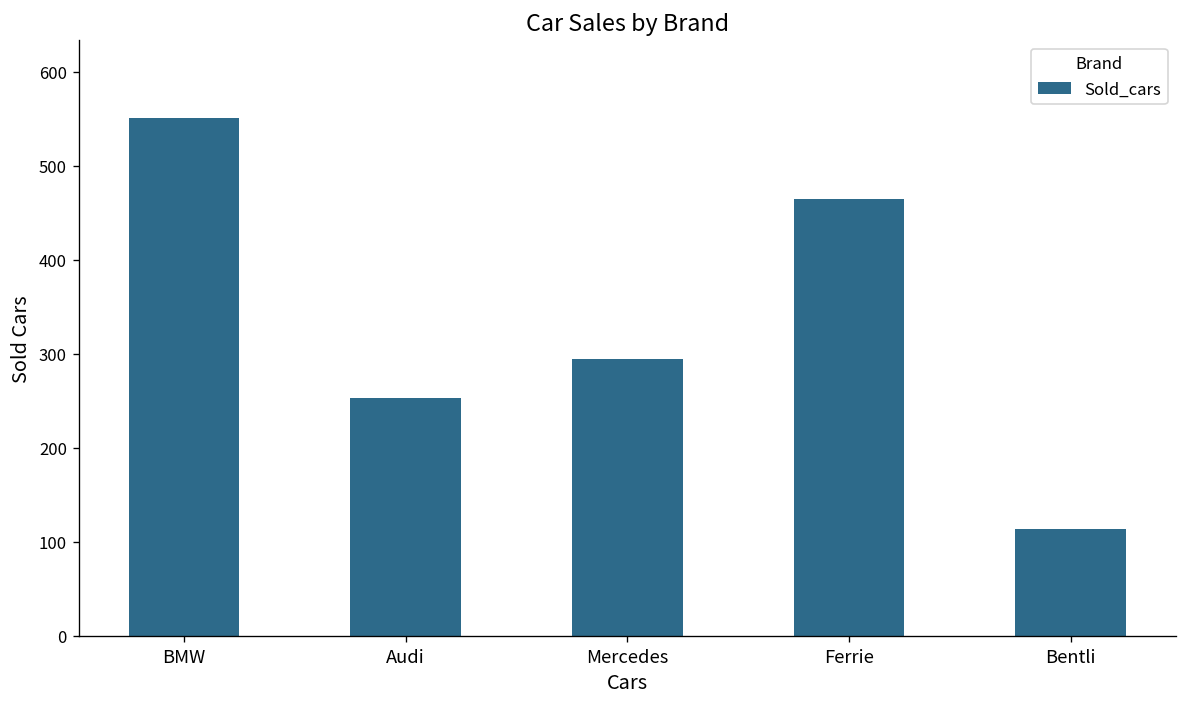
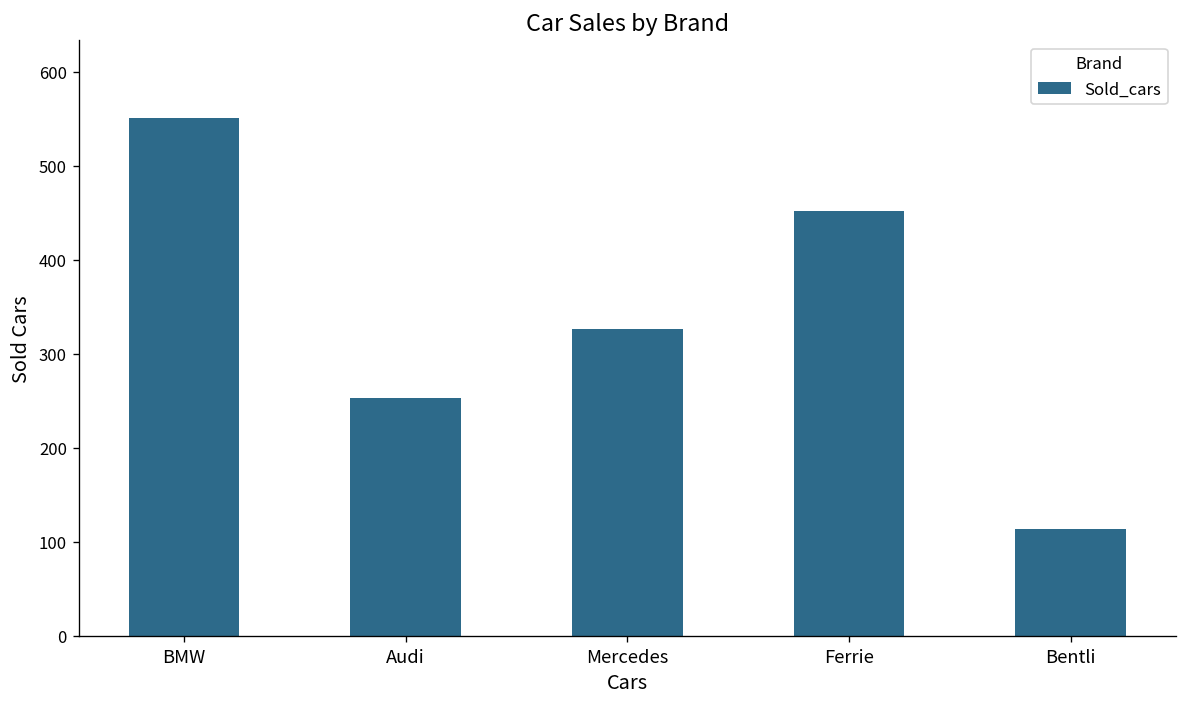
Mercedes: 290 -> 330
Ferrie: 470 -> 450
